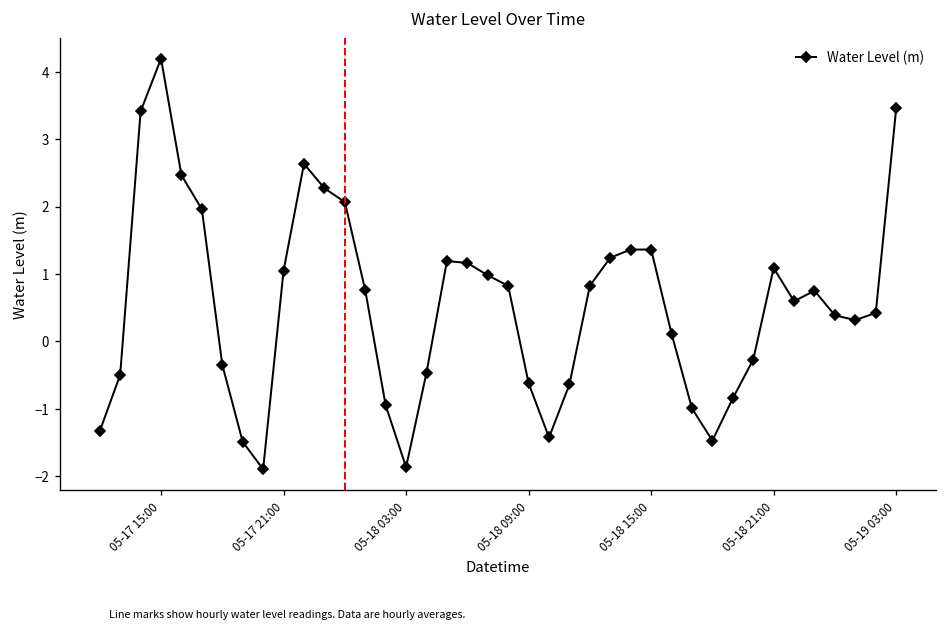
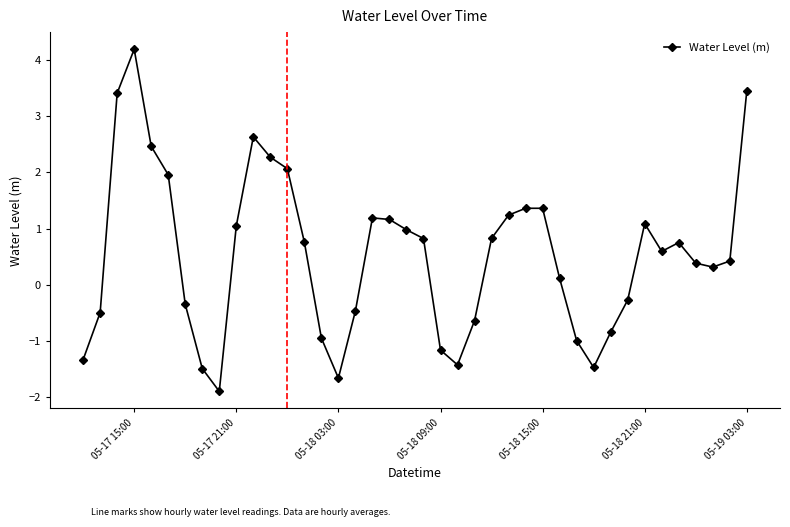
05-18 03:00: -1.9 -> -1.7
05-18 09:00: -0.6 -> -1.2
